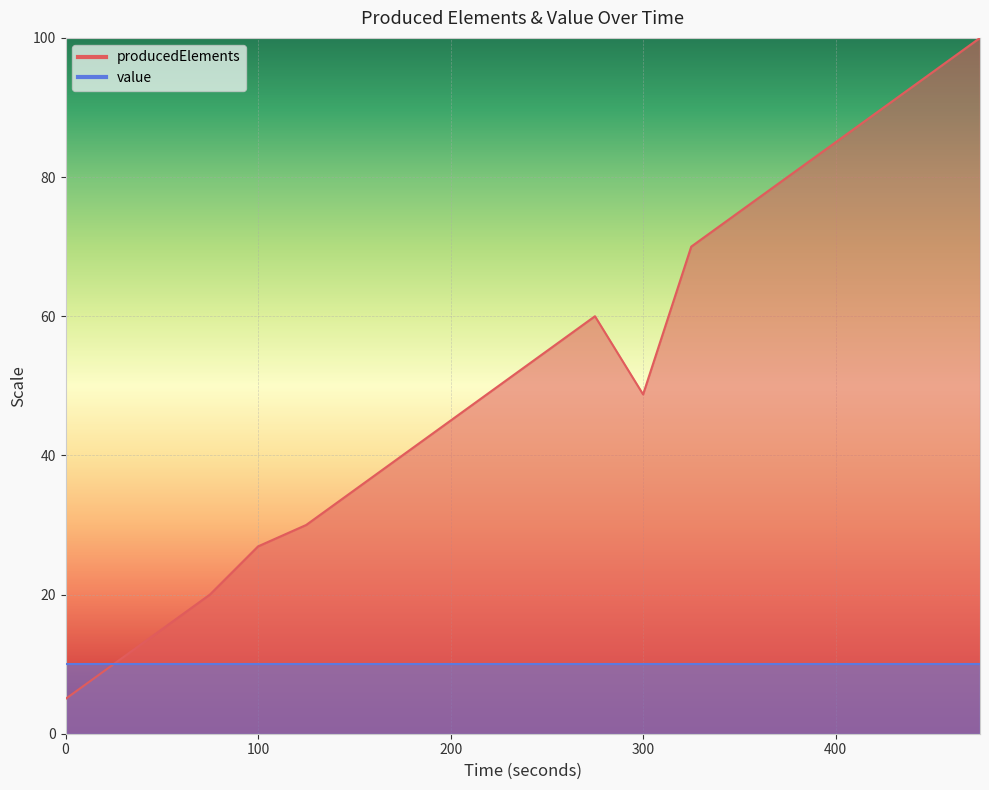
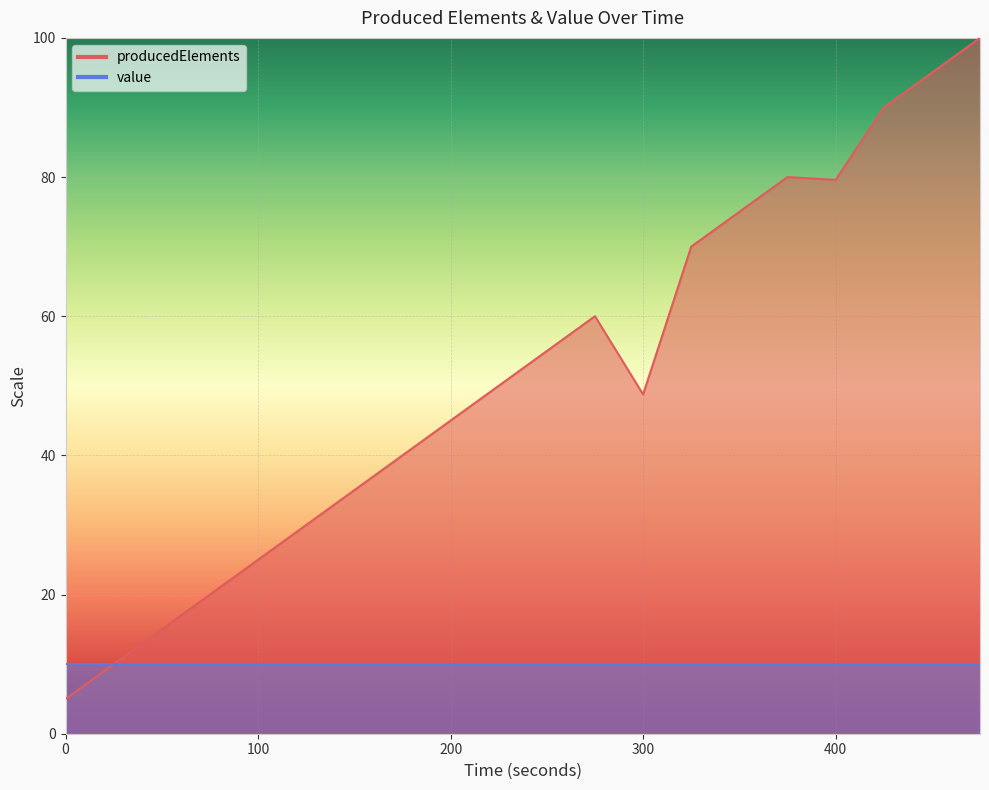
producedElements, 100: 27 -> 25
producedElements, 400: 85 -> 80
